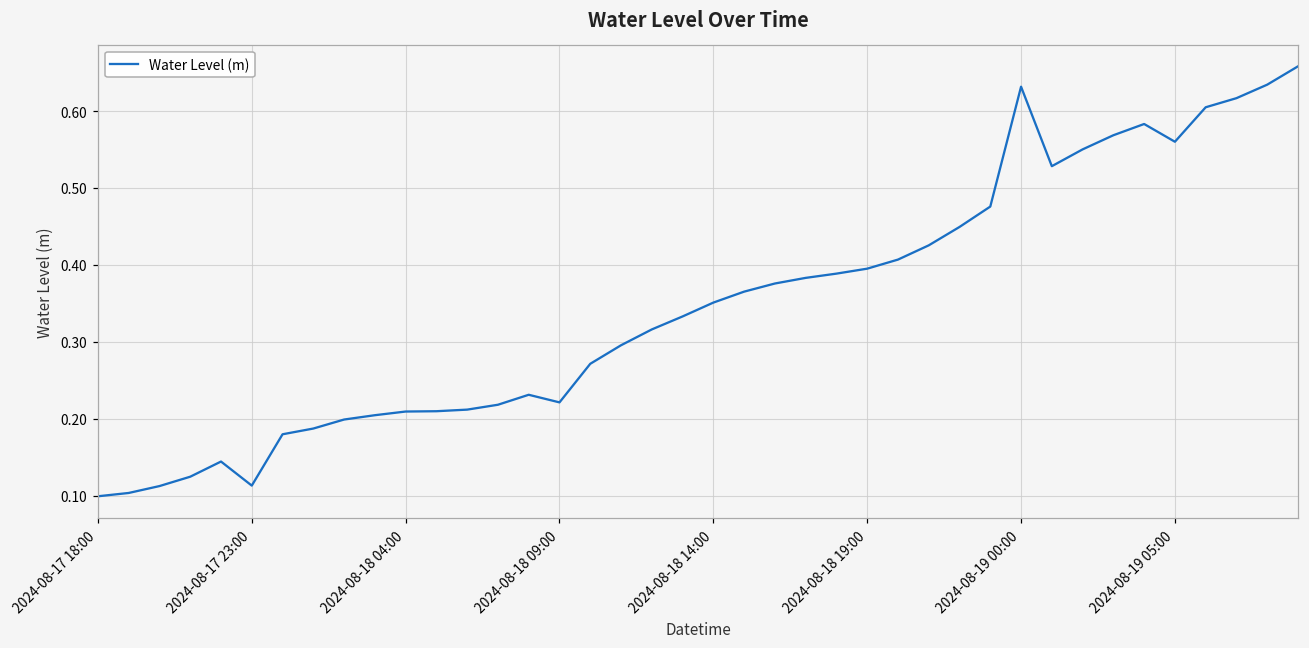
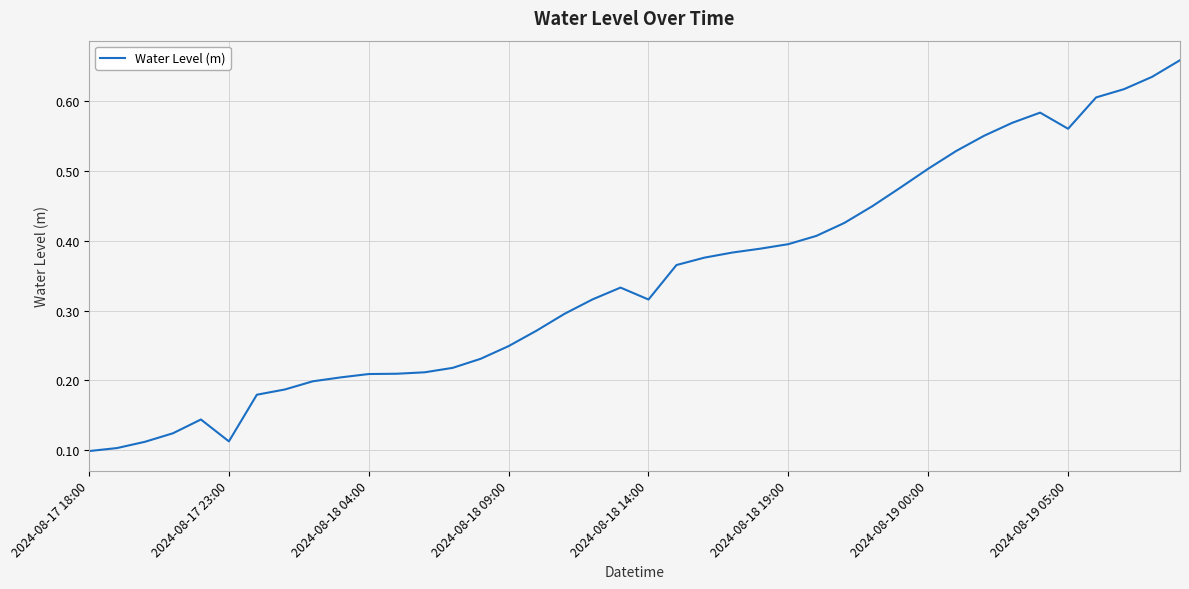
2024-08-18 09:00: 0.22 -> 0.25
2024-08-18 14:00: 0.35 -> 0.32
2024-08-19 00:00: 0.63 -> 0.50
